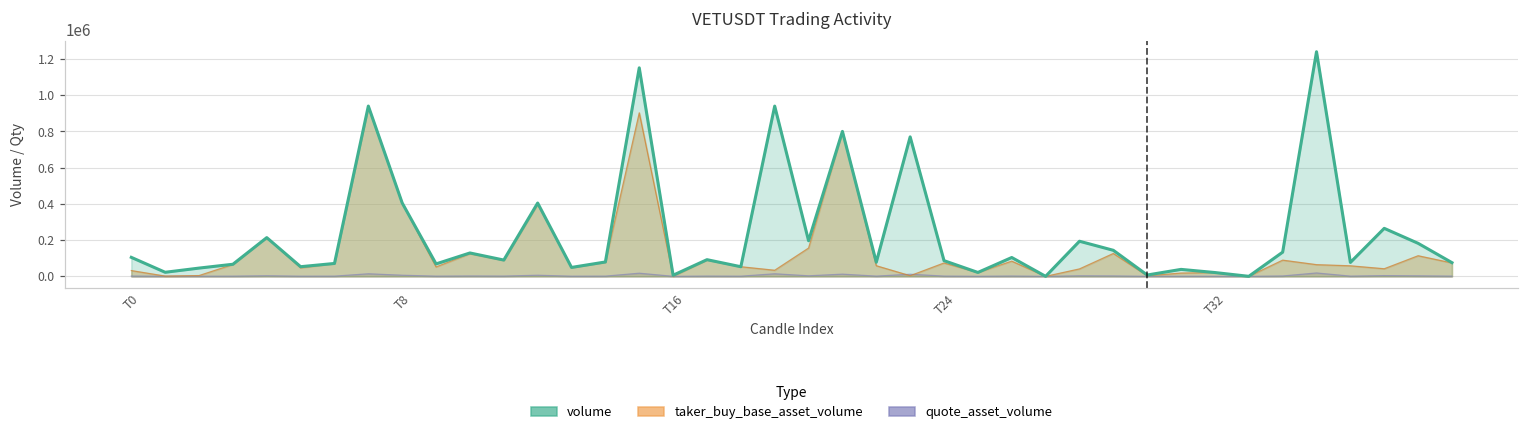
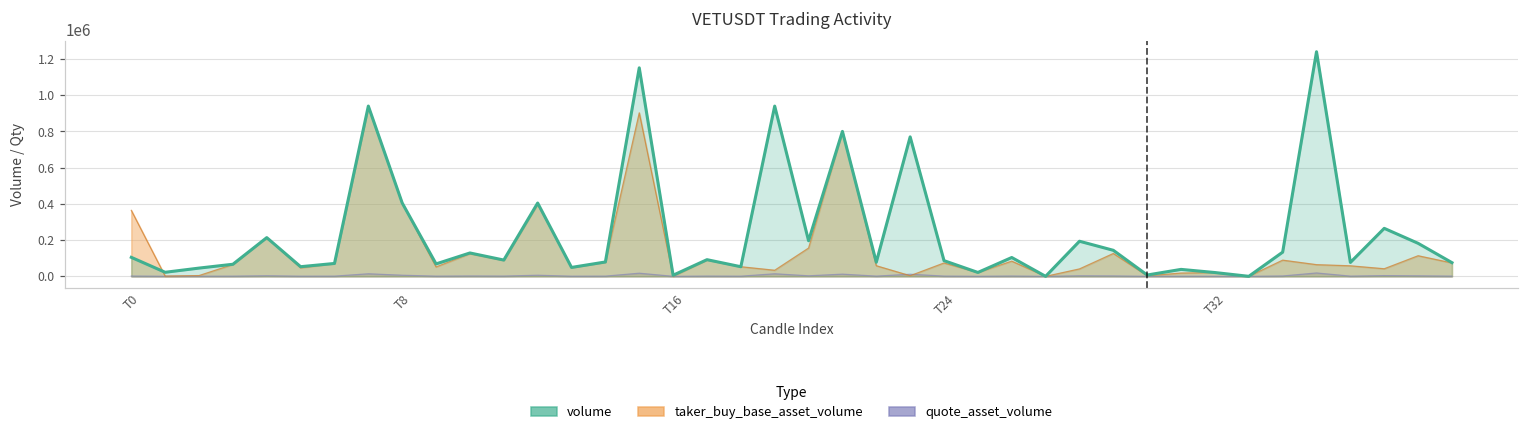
taker_buy_base_asset_volume, T0: 30000 -> 360000
